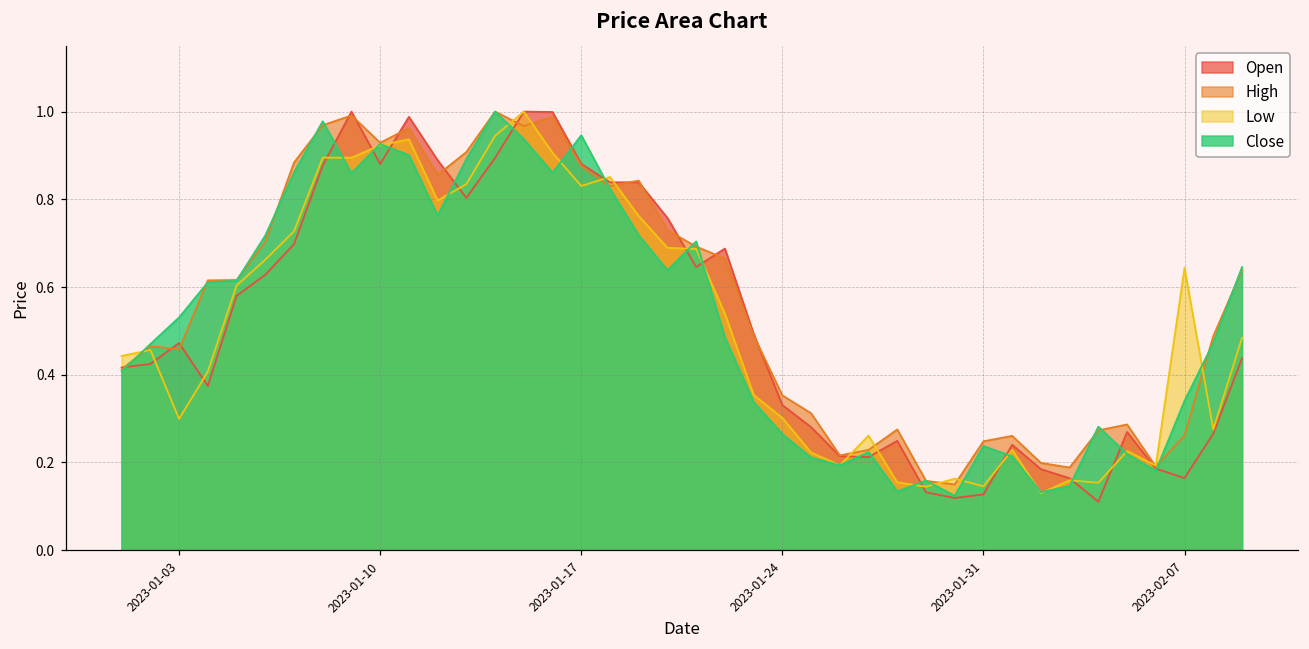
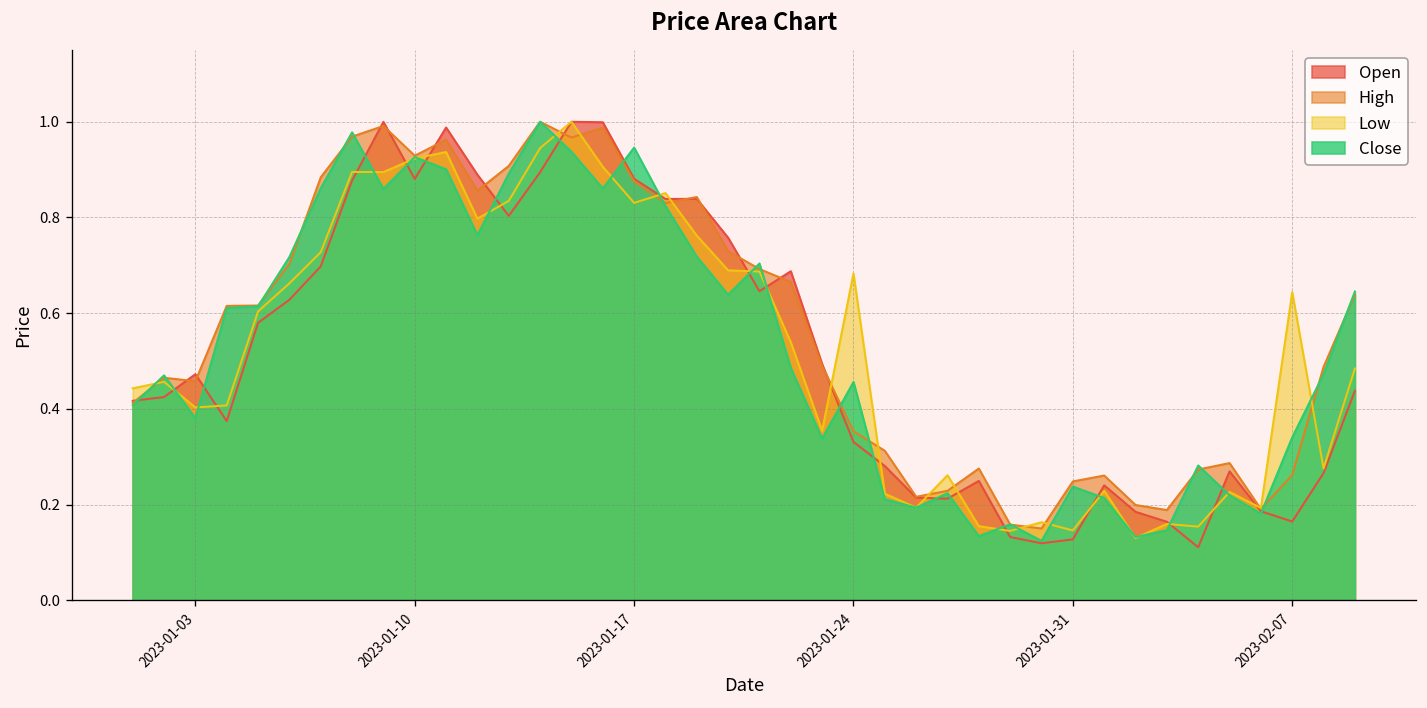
Low, 2023-01-03: 0.30 -> 0.40
Close, 2023-01-03: 0.53 -> 0.38
Low, 2023-01-24: 0.30 -> 0.68
Close, 2023-01-24: 0.26 -> 0.46
